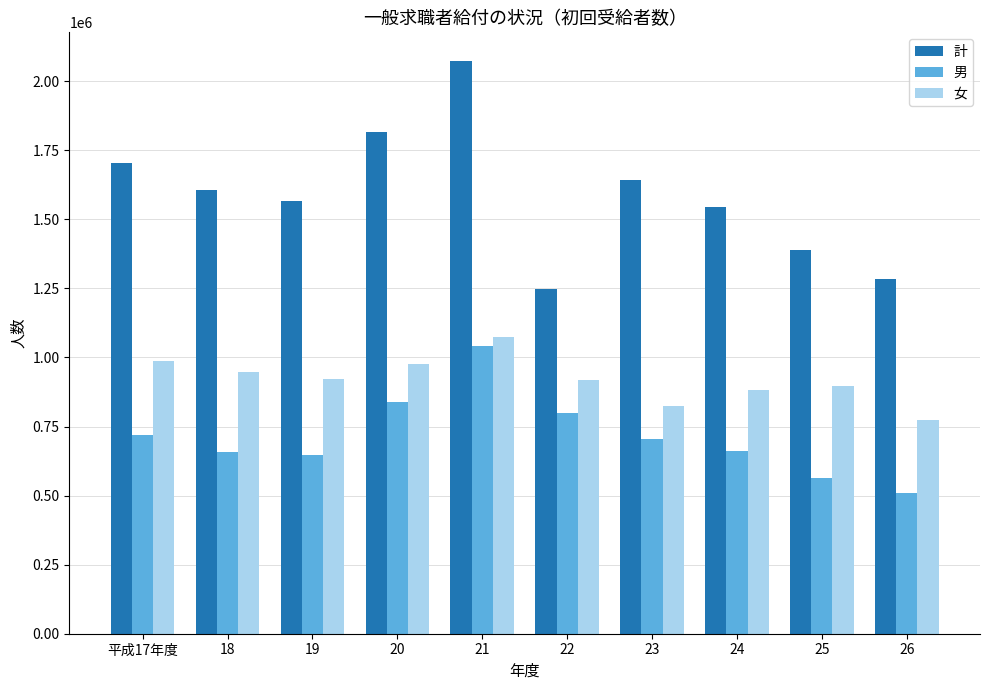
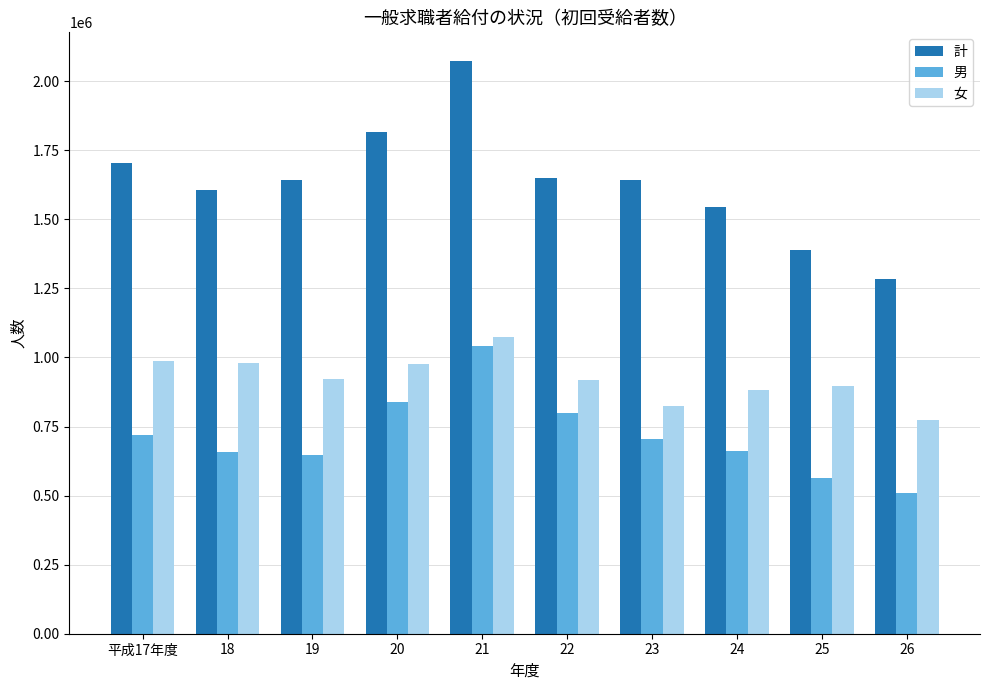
女, 18: 950000 -> 980000
計, 19: 1570000 -> 1640000
計, 22: 1250000 -> 1650000
